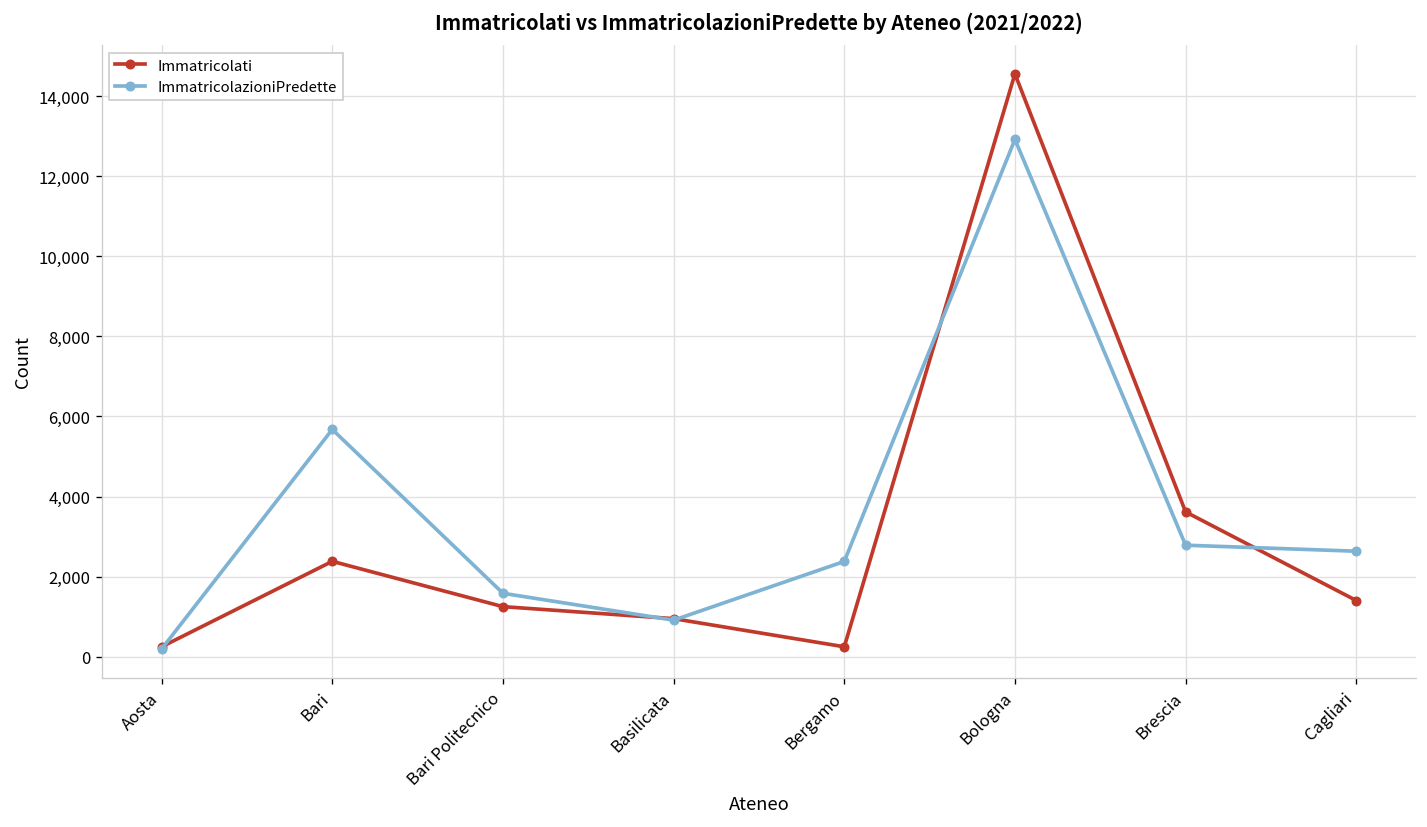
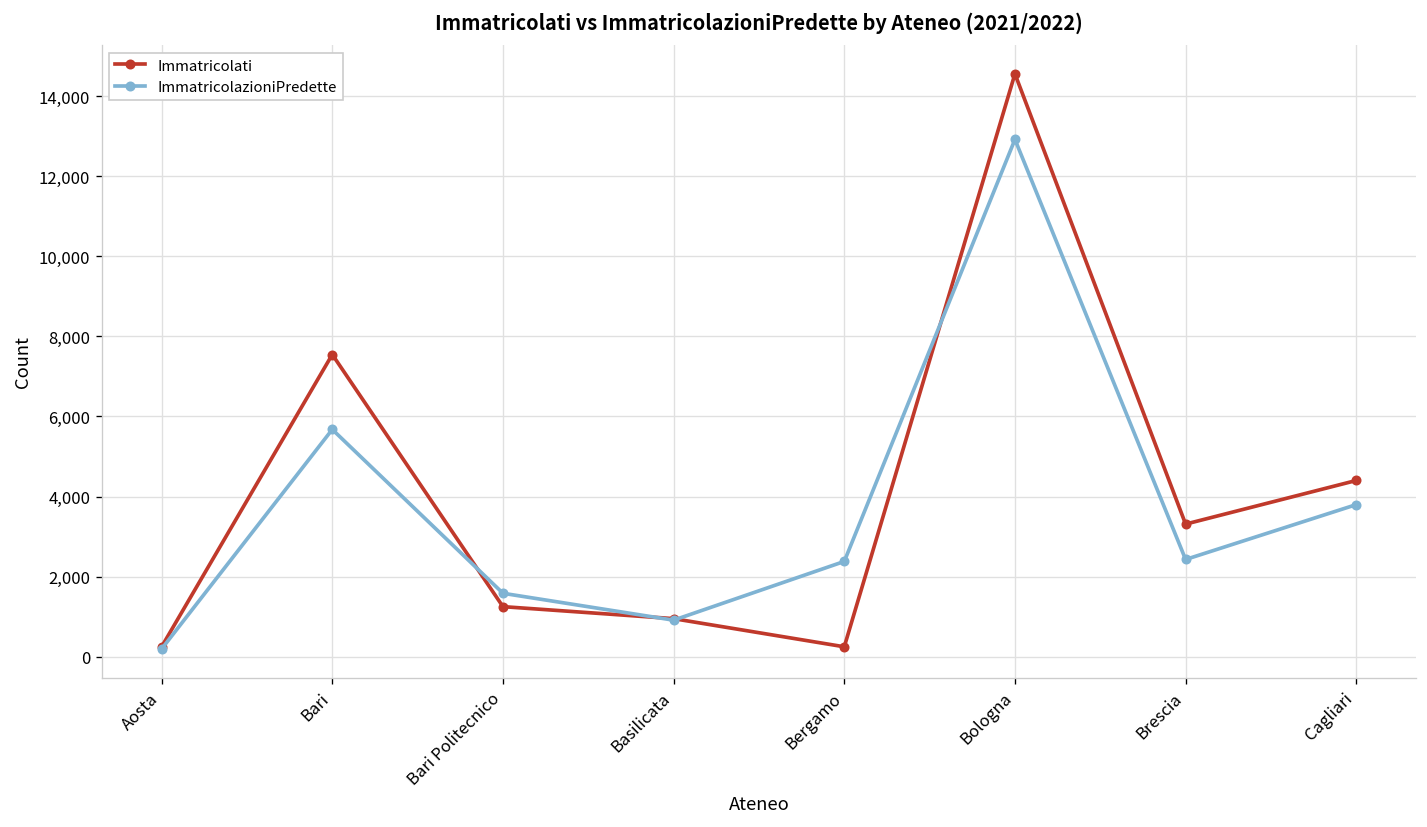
Immatricolati, Bari: 2,400 -> 7,500
Immatricolati, Brescia: 3,600 -> 3,300
ImmatricolazioniPredette, Brescia: 2,800 -> 2,400
Immatricolati, Cagliari: 1,400 -> 4,400
ImmatricolazioniPredette, Cagliari: 2,600 -> 3,800
